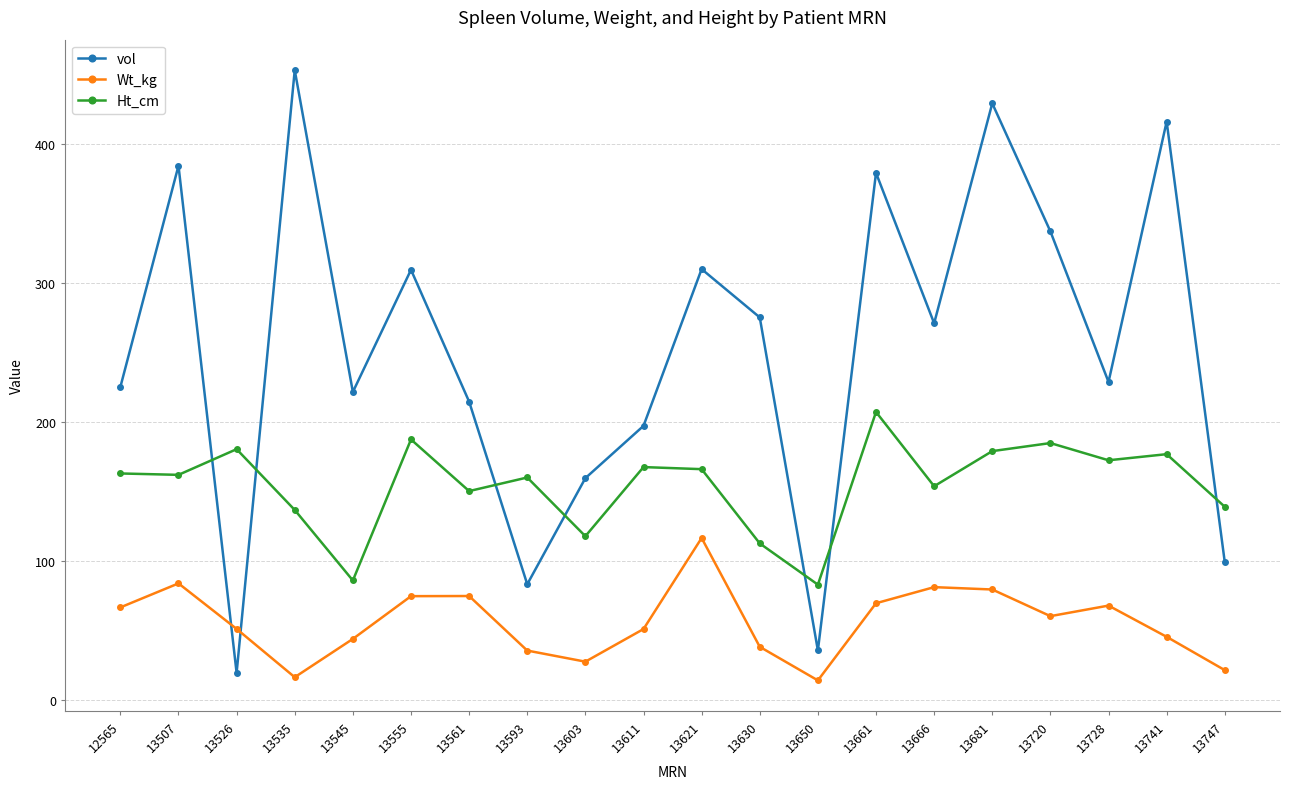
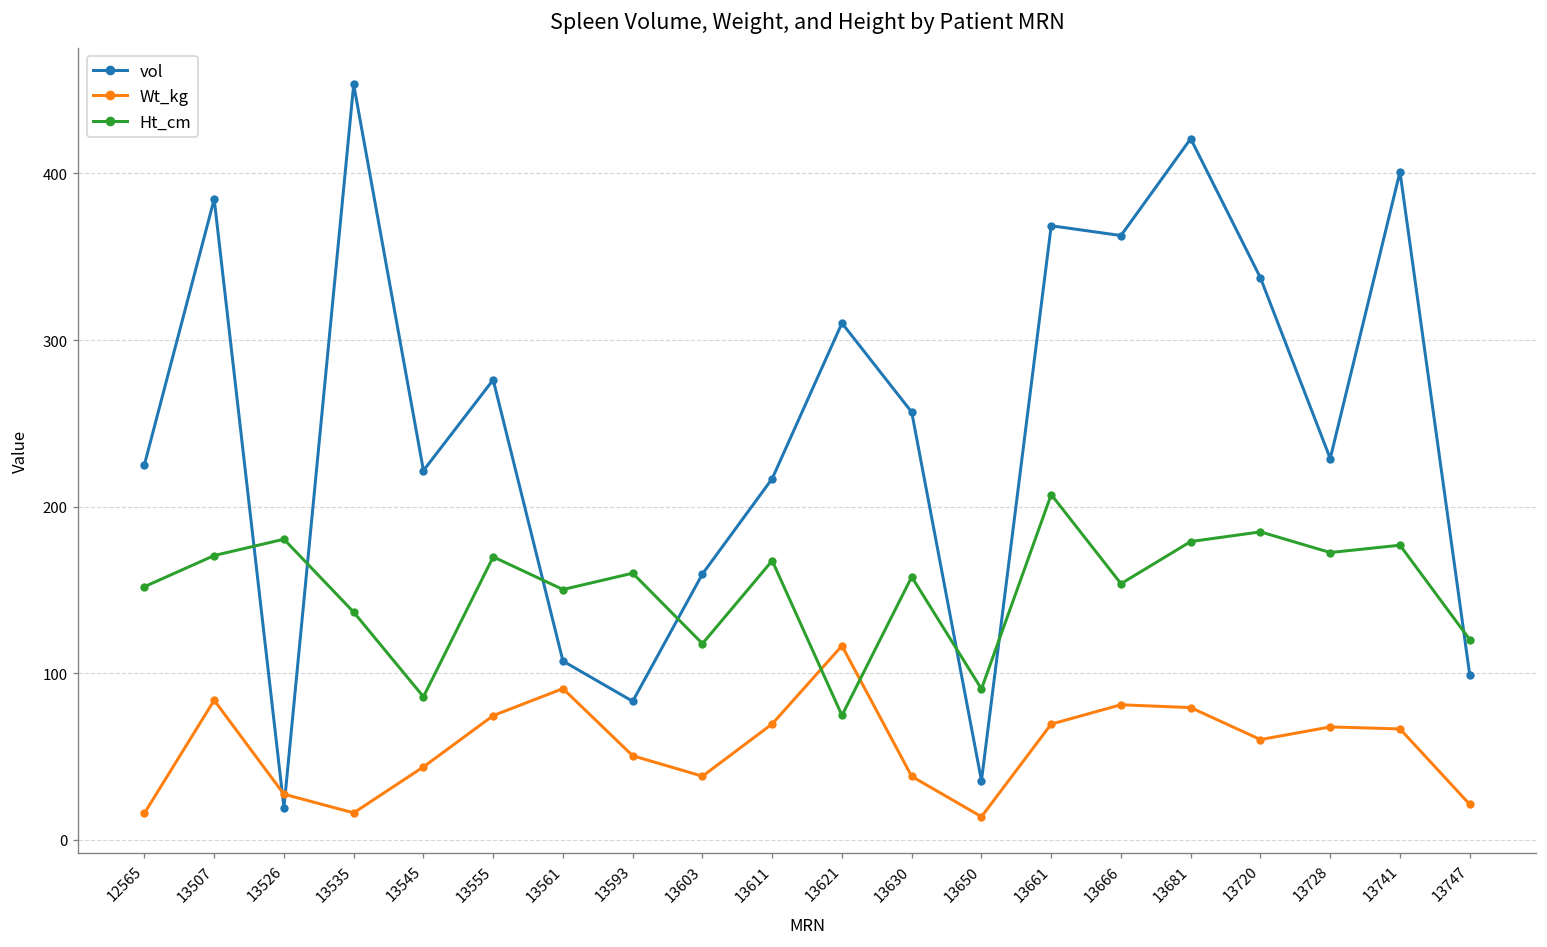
Wt_kg, 12565: 66 -> 16
Ht_cm, 12565: 163 -> 152
Ht_cm, 13507: 162 -> 171
Wt_kg, 13526: 51 -> 27
vol, 13555: 310 -> 276
Ht_cm, 13555: 187 -> 170
vol, 13561: 215 -> 107
Wt_kg, 13561: 75 -> 91
Wt_kg, 13593: 35 -> 50
Wt_kg, 13603: 27 -> 38
vol, 13611: 197 -> 217
Wt_kg, 13611: 51 -> 70
Ht_cm, 13621: 166 -> 75
vol, 13630: 275 -> 257
Ht_cm, 13630: 113 -> 158
Ht_cm, 13650: 83 -> 91
vol, 13661: 379 -> 369
vol, 13666: 271 -> 363
vol, 13681: 430 -> 421
vol, 13741: 416 -> 401
Wt_kg, 13741: 45 -> 67
Ht_cm, 13747: 139 -> 120
